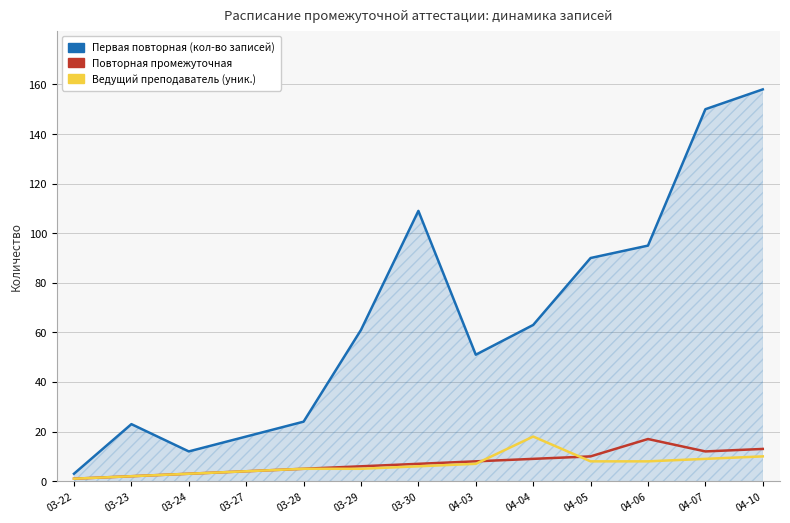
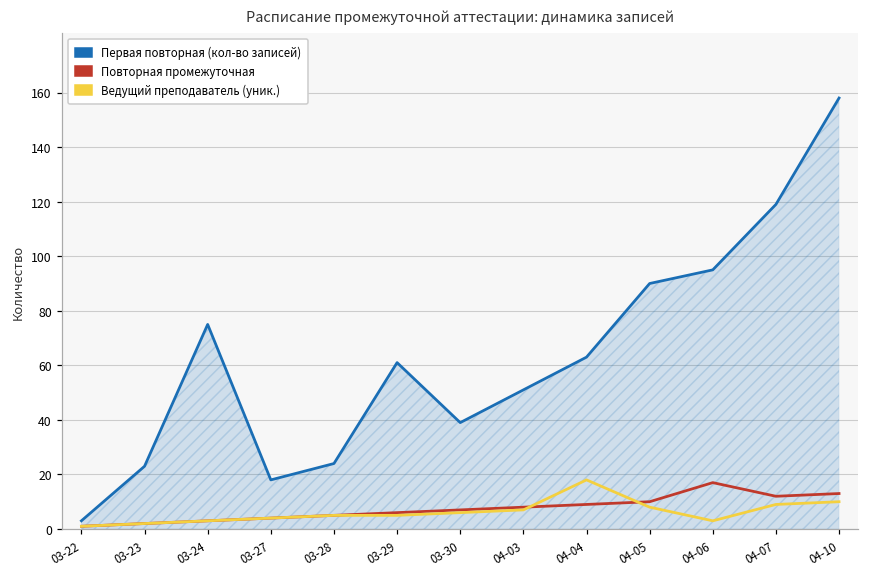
Первая повторная (кол-во записей), 03-24: 12 -> 75
Первая повторная (кол-во записей), 03-30: 109 -> 39
Ведущий преподаватель (уник.), 04-06: 8 -> 3
Первая повторная (кол-во записей), 04-07: 150 -> 119
